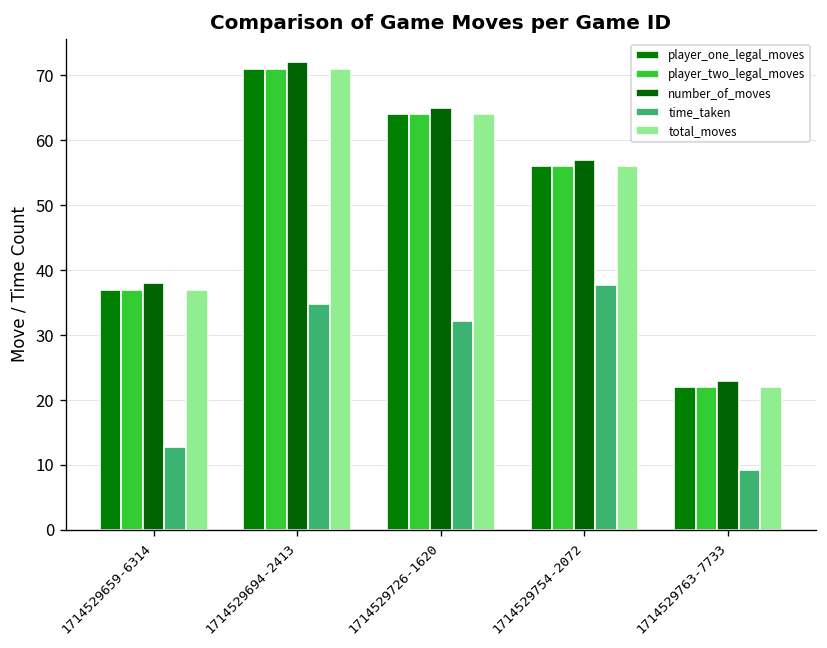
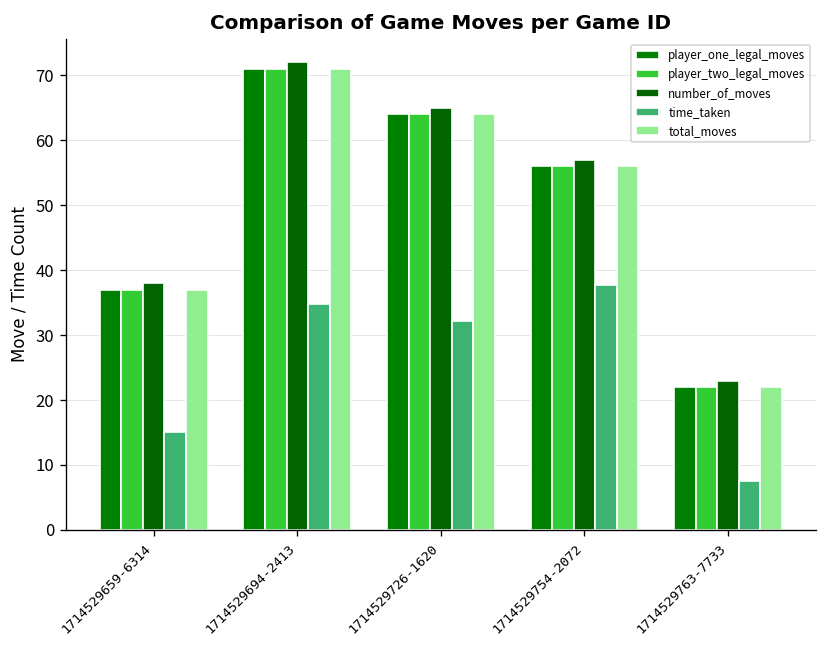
time_taken, 1714529659-6314: 13 -> 15
time_taken, 1714529763-7733: 9 -> 8
